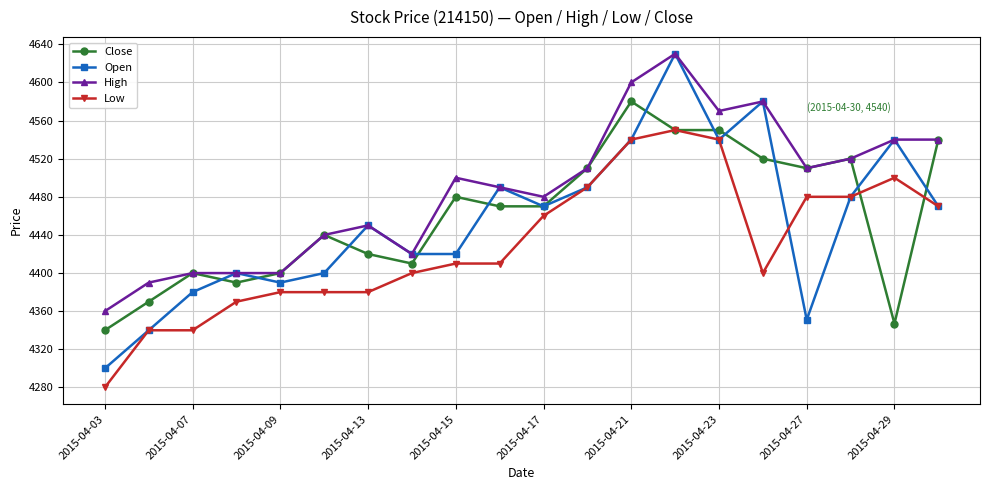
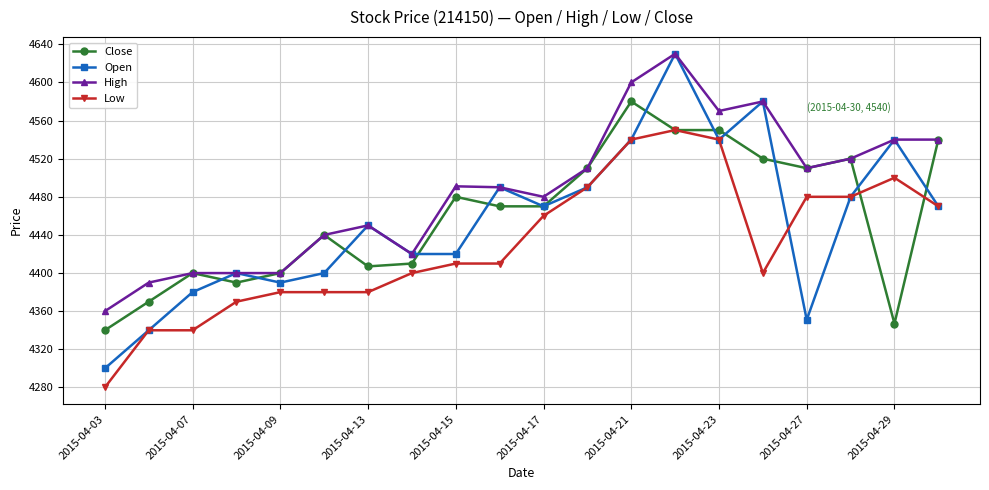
Close, 2015-04-13: 4420 -> 4410
High, 2015-04-15: 4500 -> 4490
